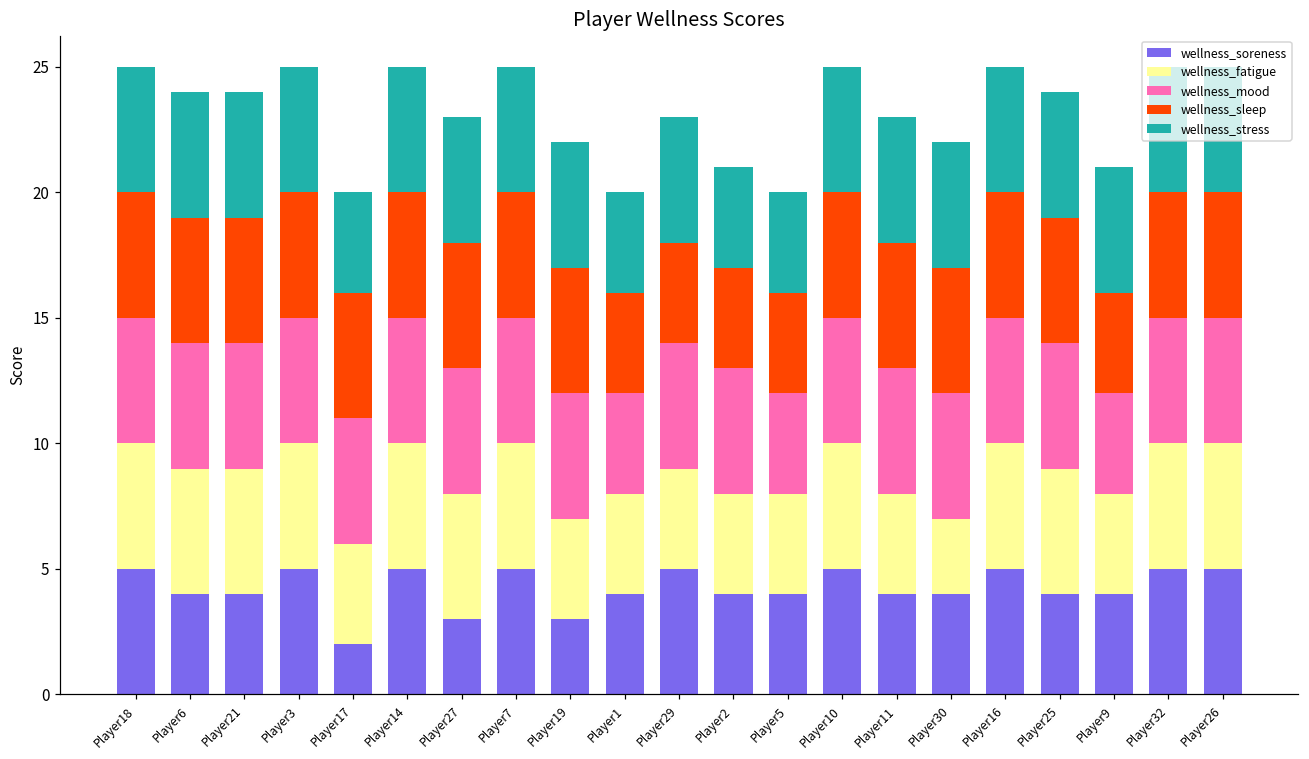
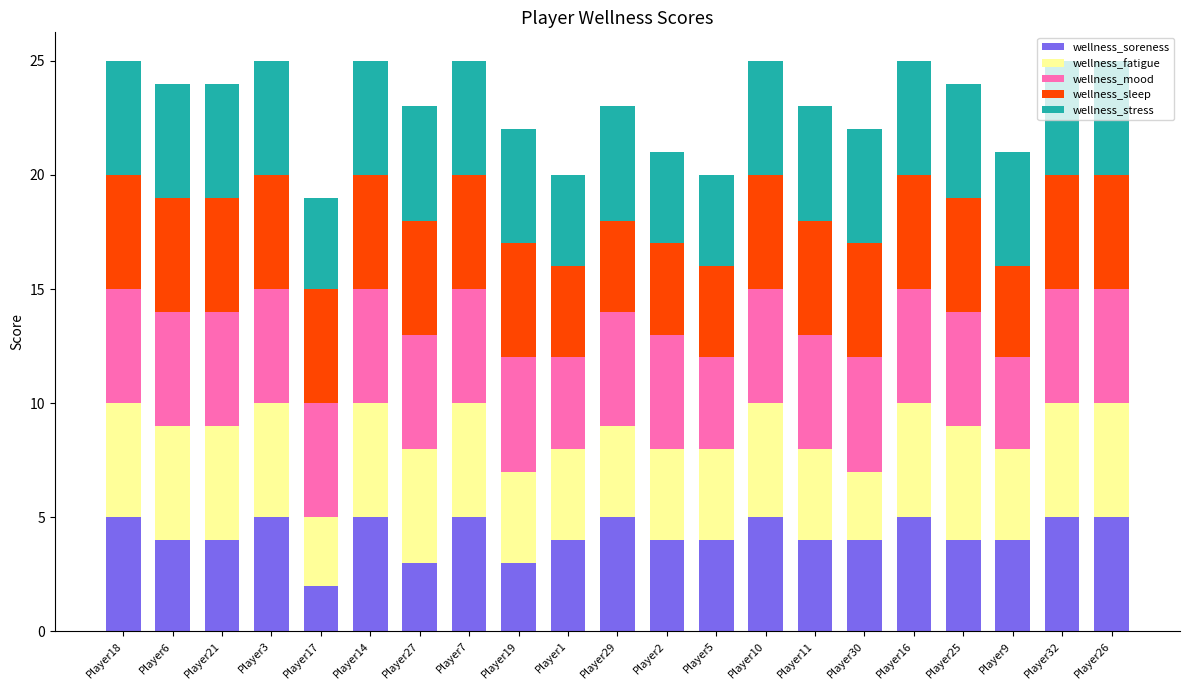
wellness_fatigue, Player17: 4 -> 3
